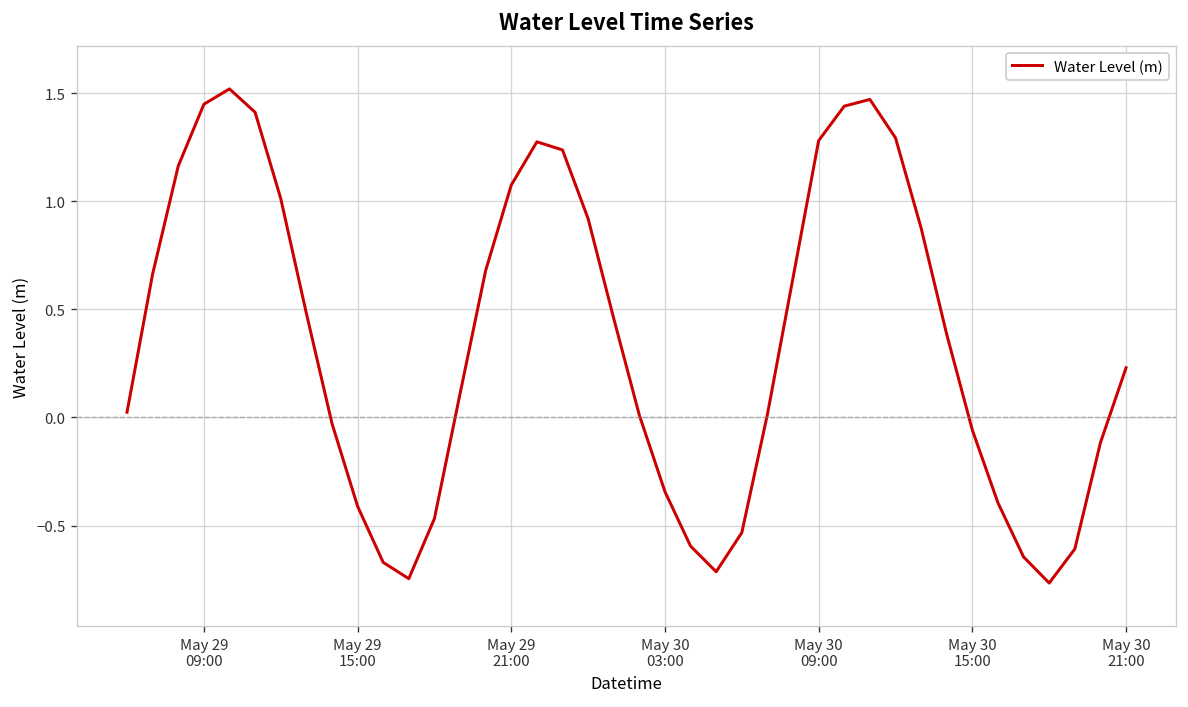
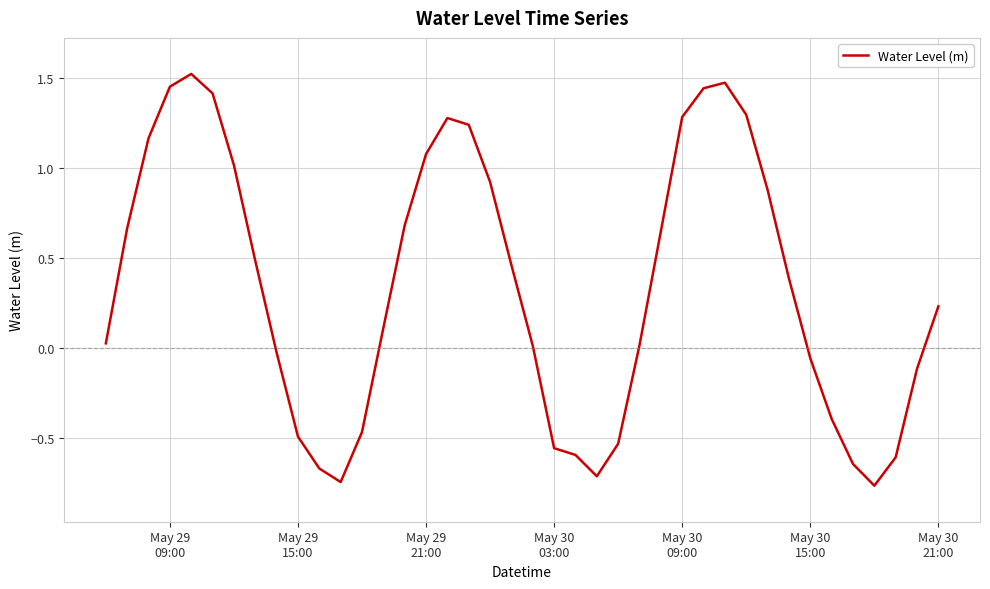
May 29 15:00: -0.41 -> -0.49
May 30 03:00: -0.34 -> -0.56
